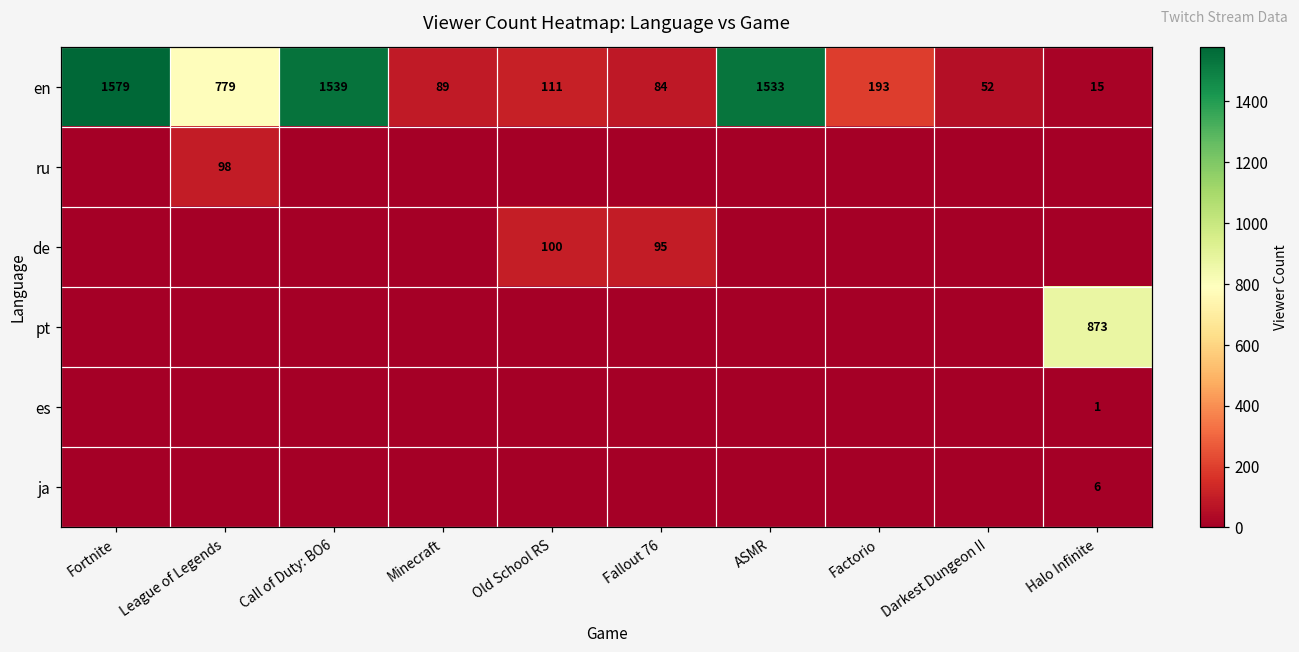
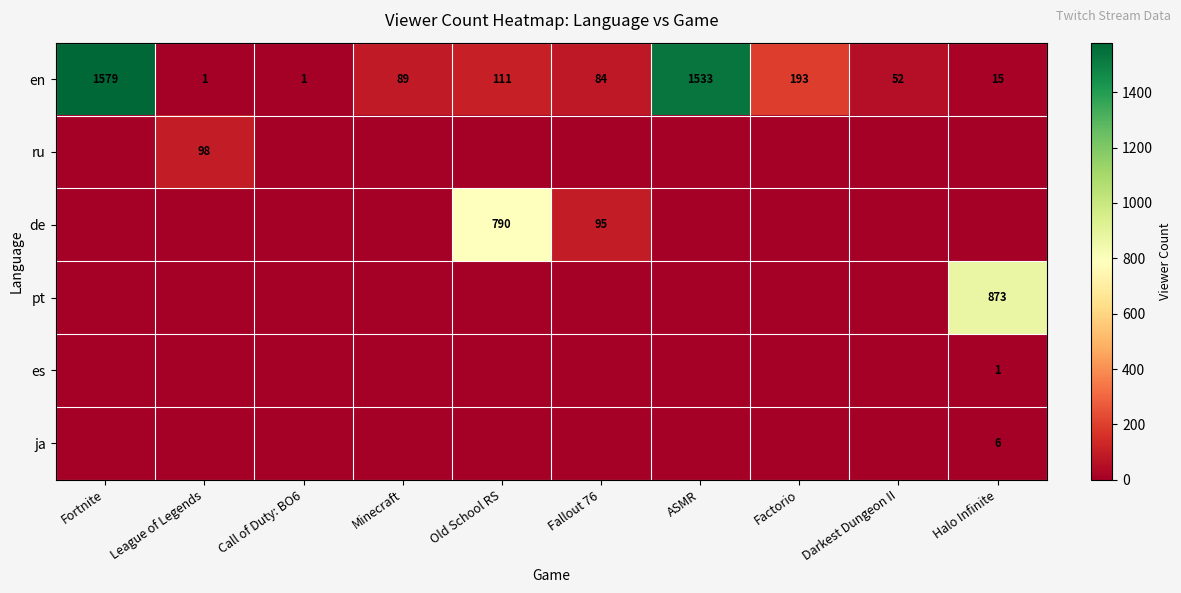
en, League of Legends: 779 -> 1
en, Call of Duty: BO6: 1539 -> 1
de, Old School RS: 100 -> 790
